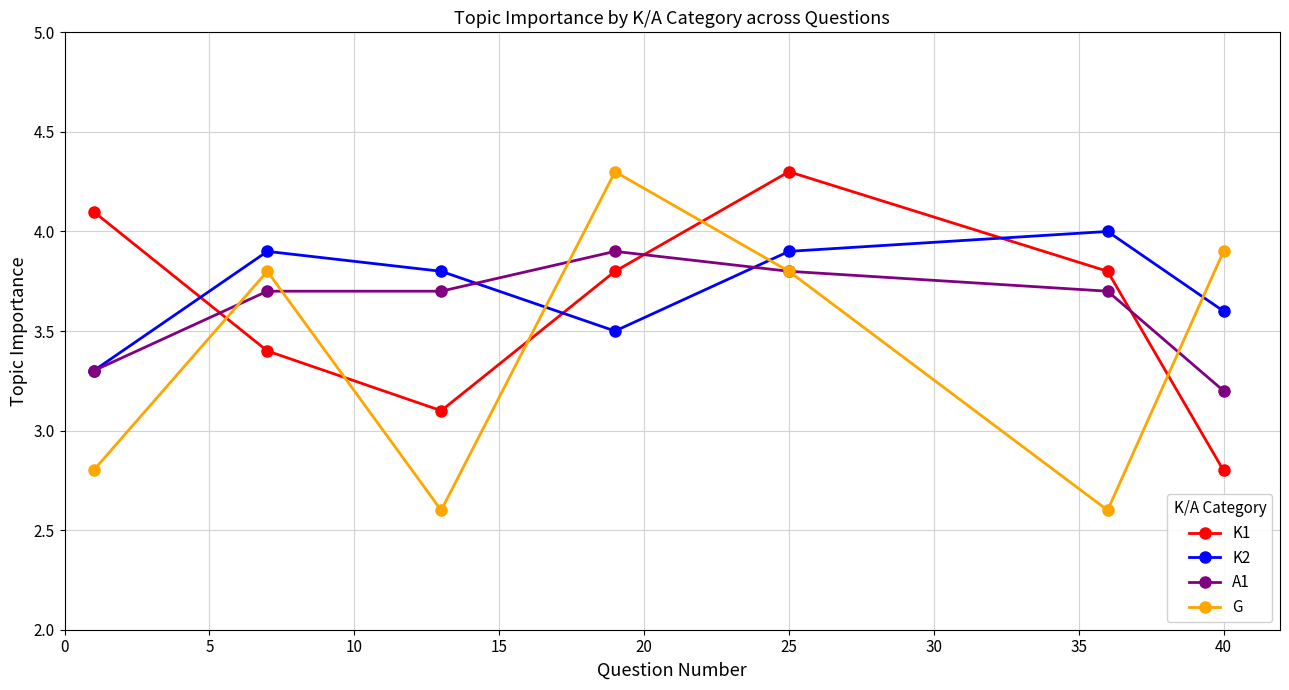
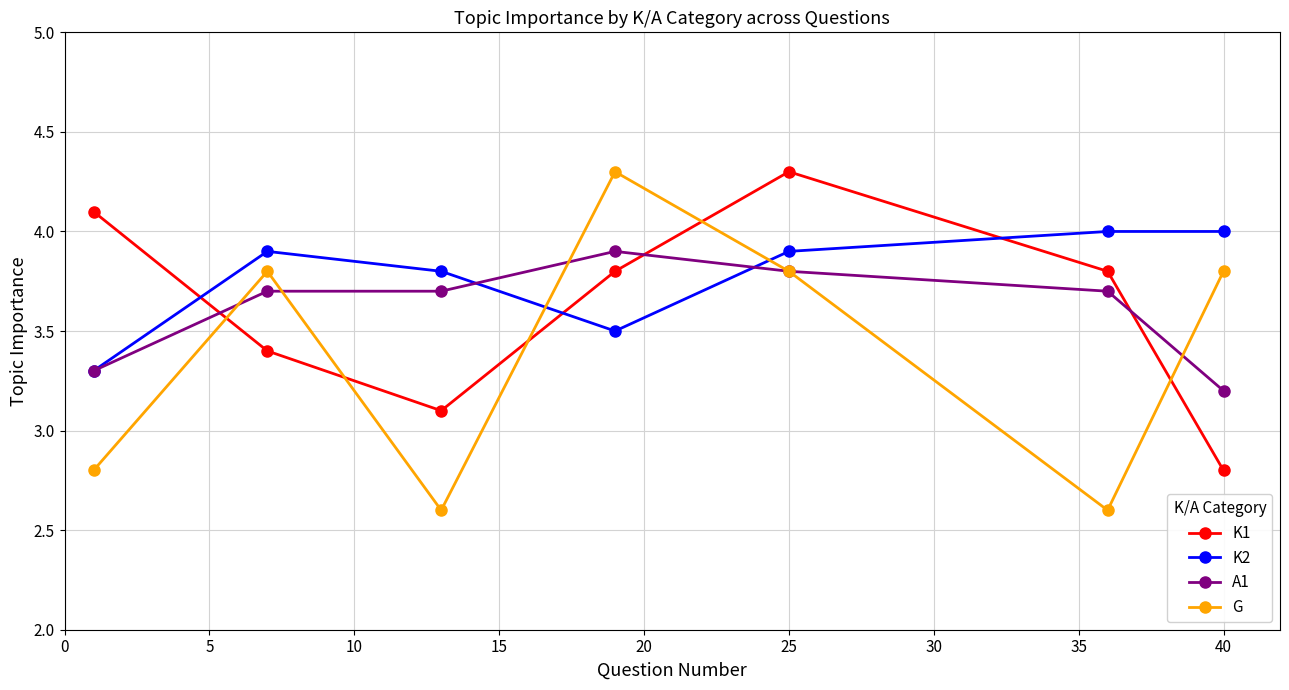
K2, 40: 3.6 -> 4.0
G, 40: 3.9 -> 3.8
